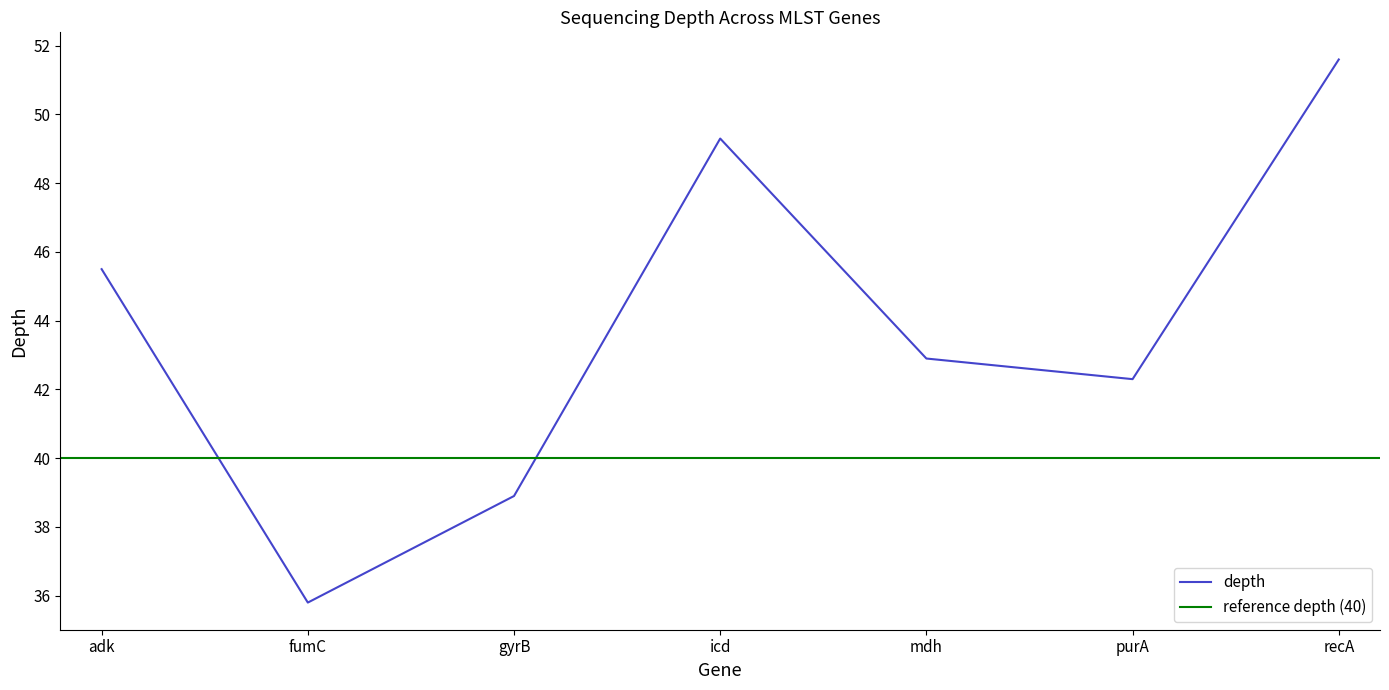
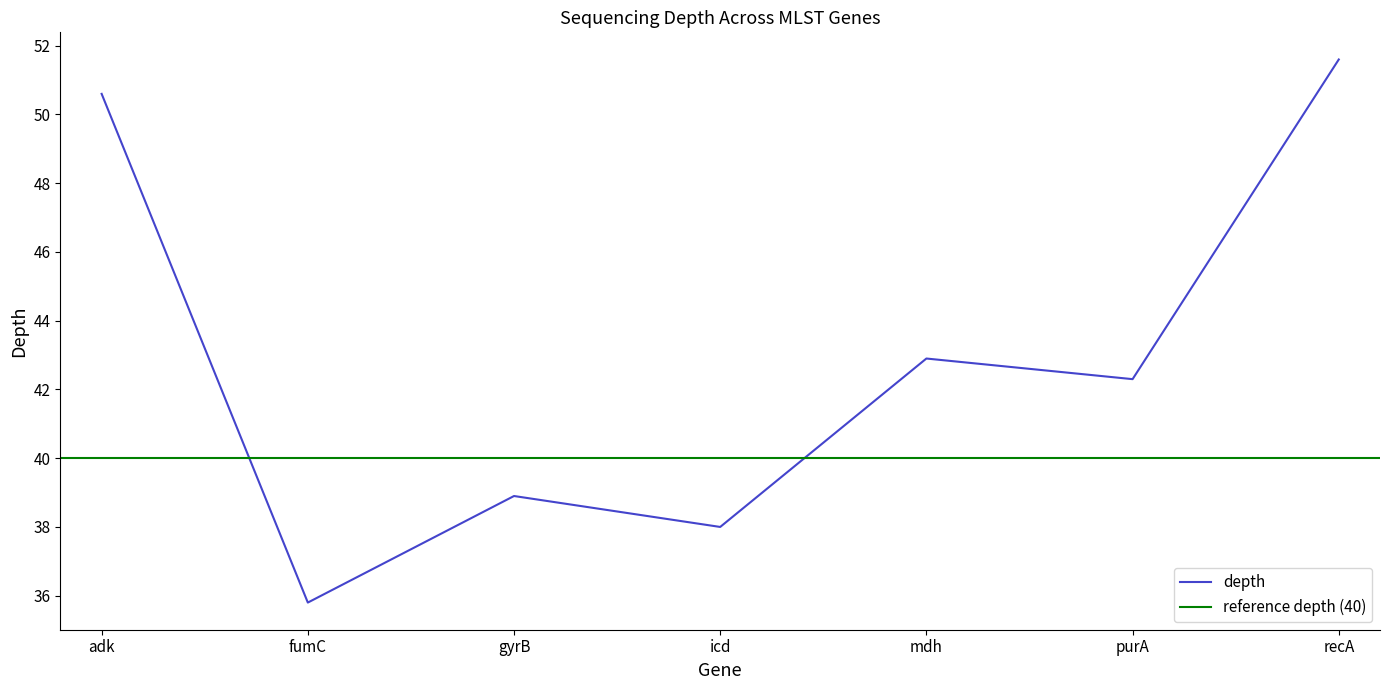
adk: 45.5 -> 50.6
icd: 49.3 -> 38.0
